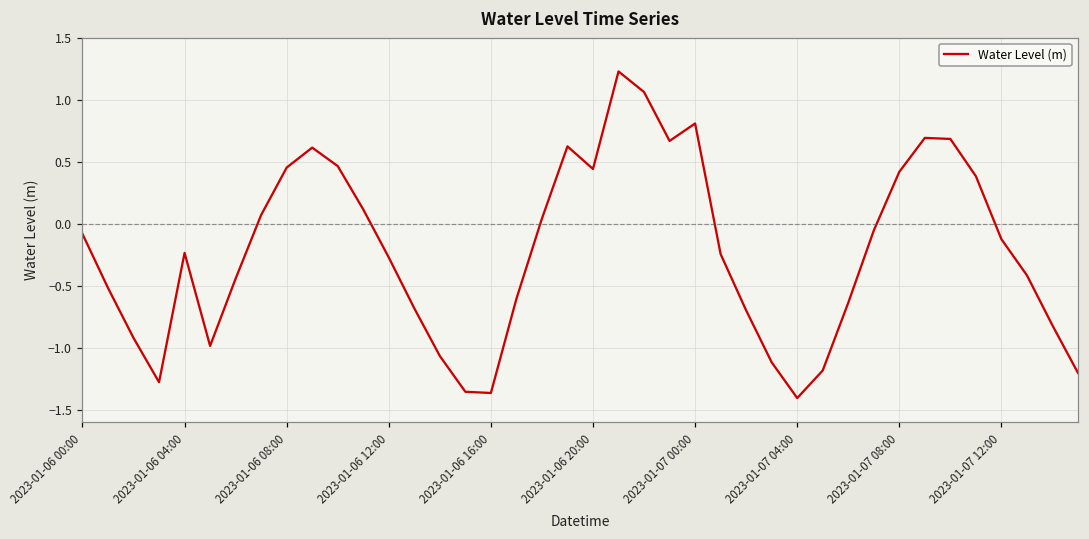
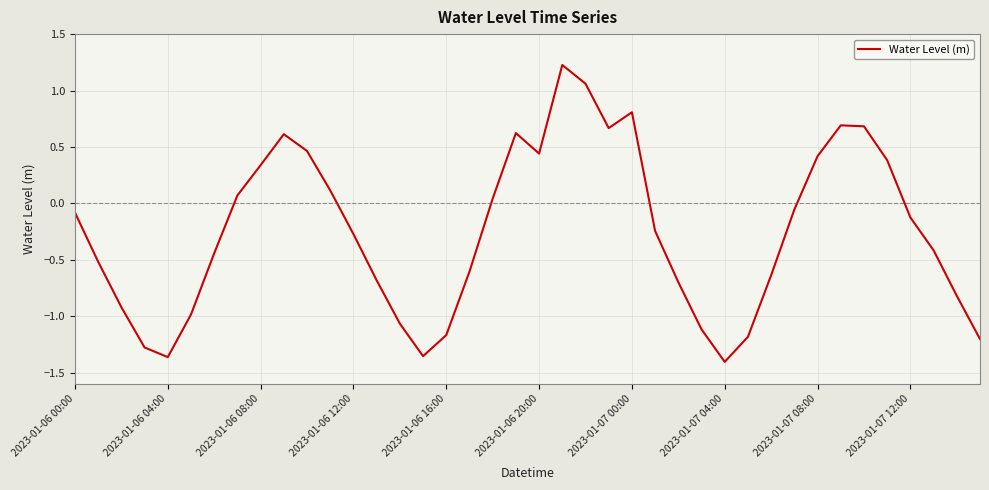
2023-01-06 04:00: -0.24 -> -1.36
2023-01-06 08:00: 0.45 -> 0.34
2023-01-06 16:00: -1.36 -> -1.17
